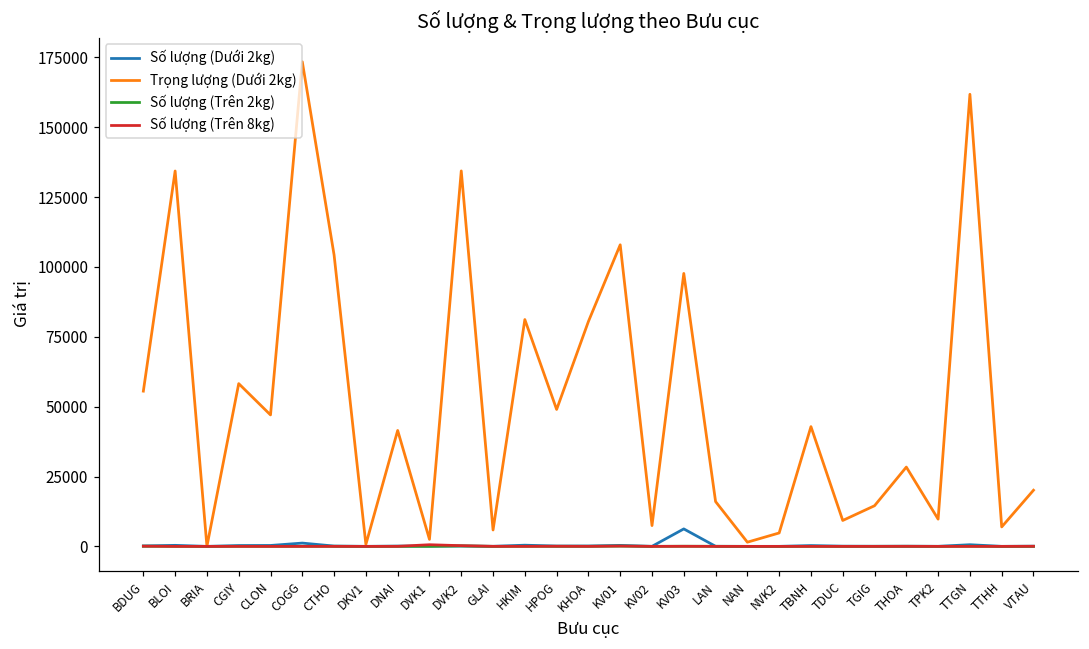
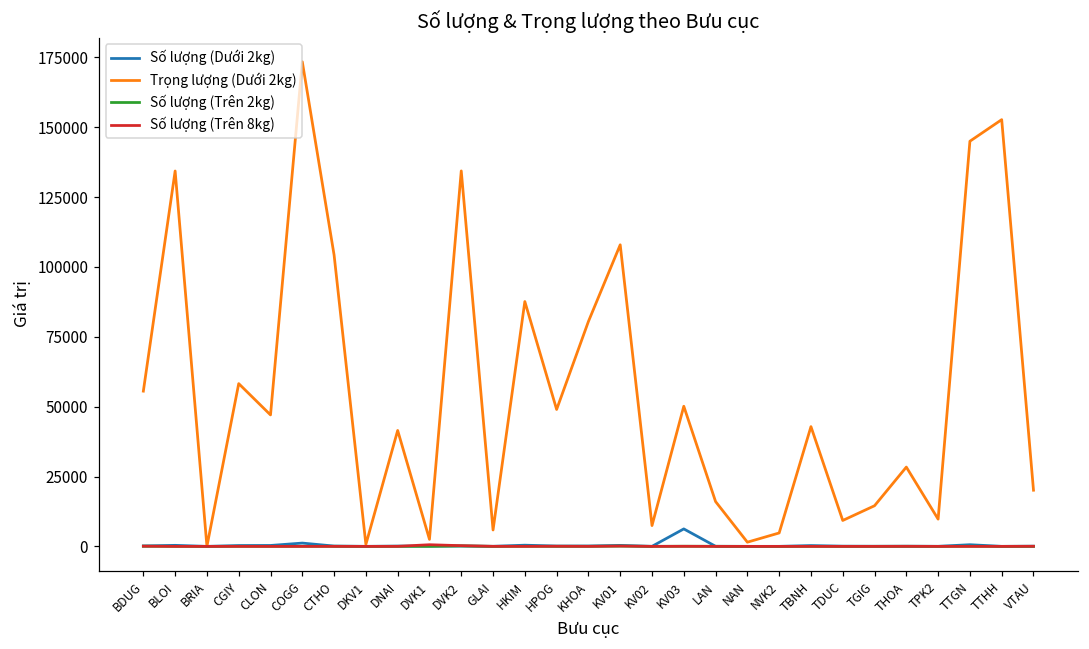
Trọng lượng (Dưới 2kg), HKIM: 81000 -> 88000
Trọng lượng (Dưới 2kg), KV03: 98000 -> 50000
Trọng lượng (Dưới 2kg), TTGN: 162000 -> 145000
Trọng lượng (Dưới 2kg), TTHH: 7000 -> 153000
